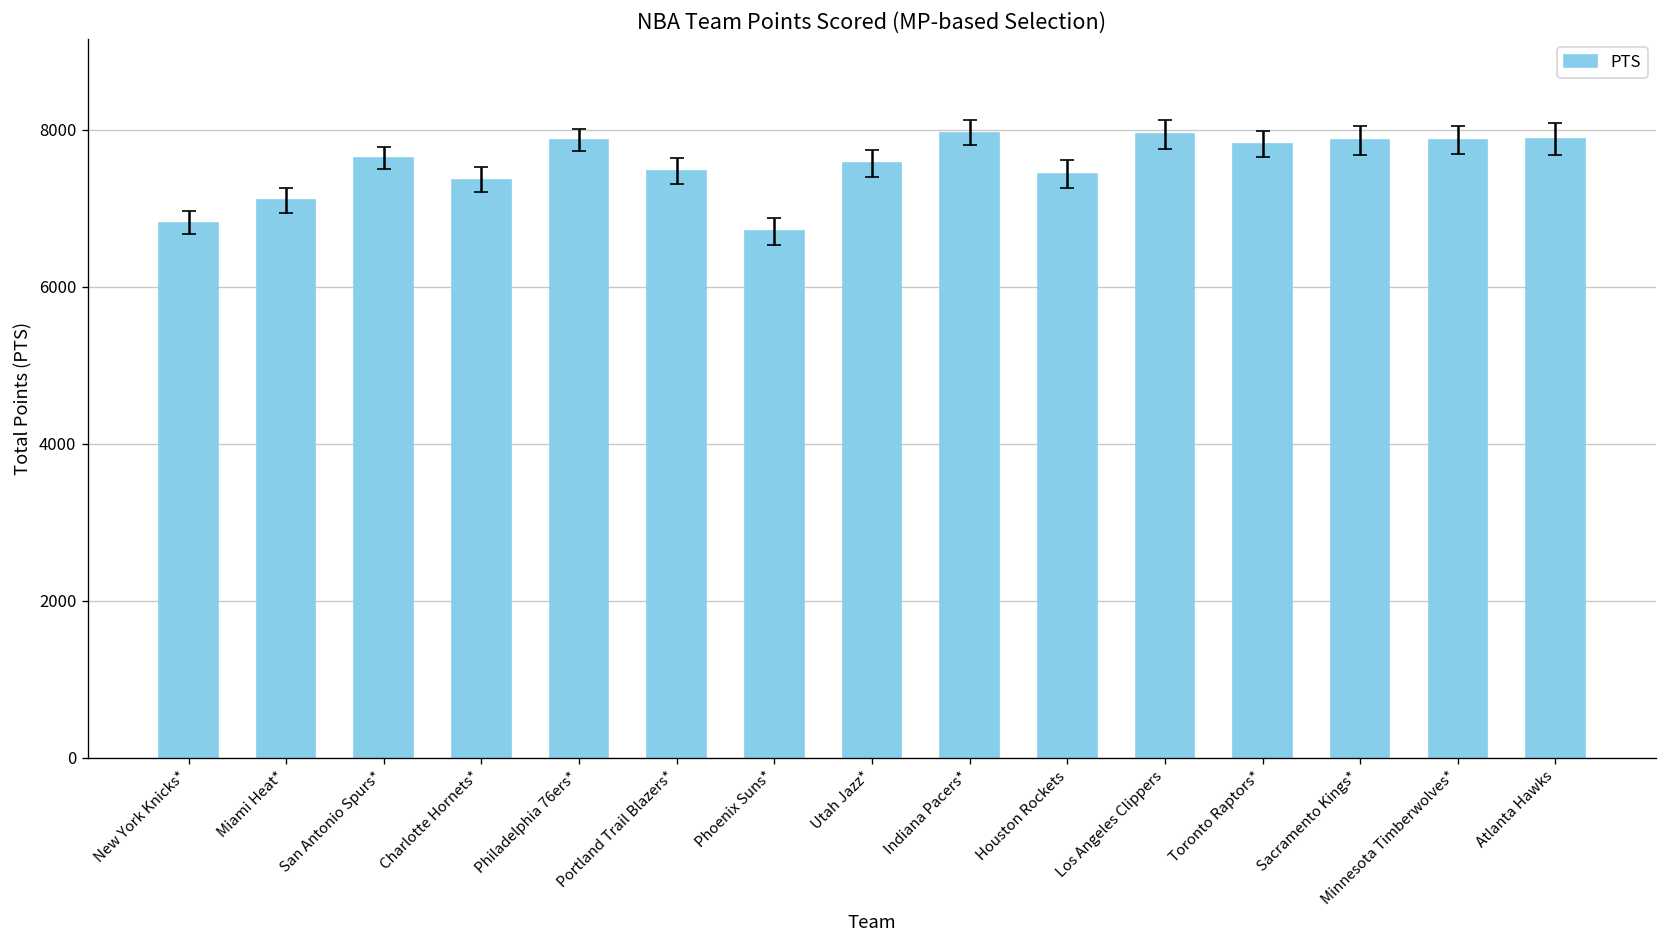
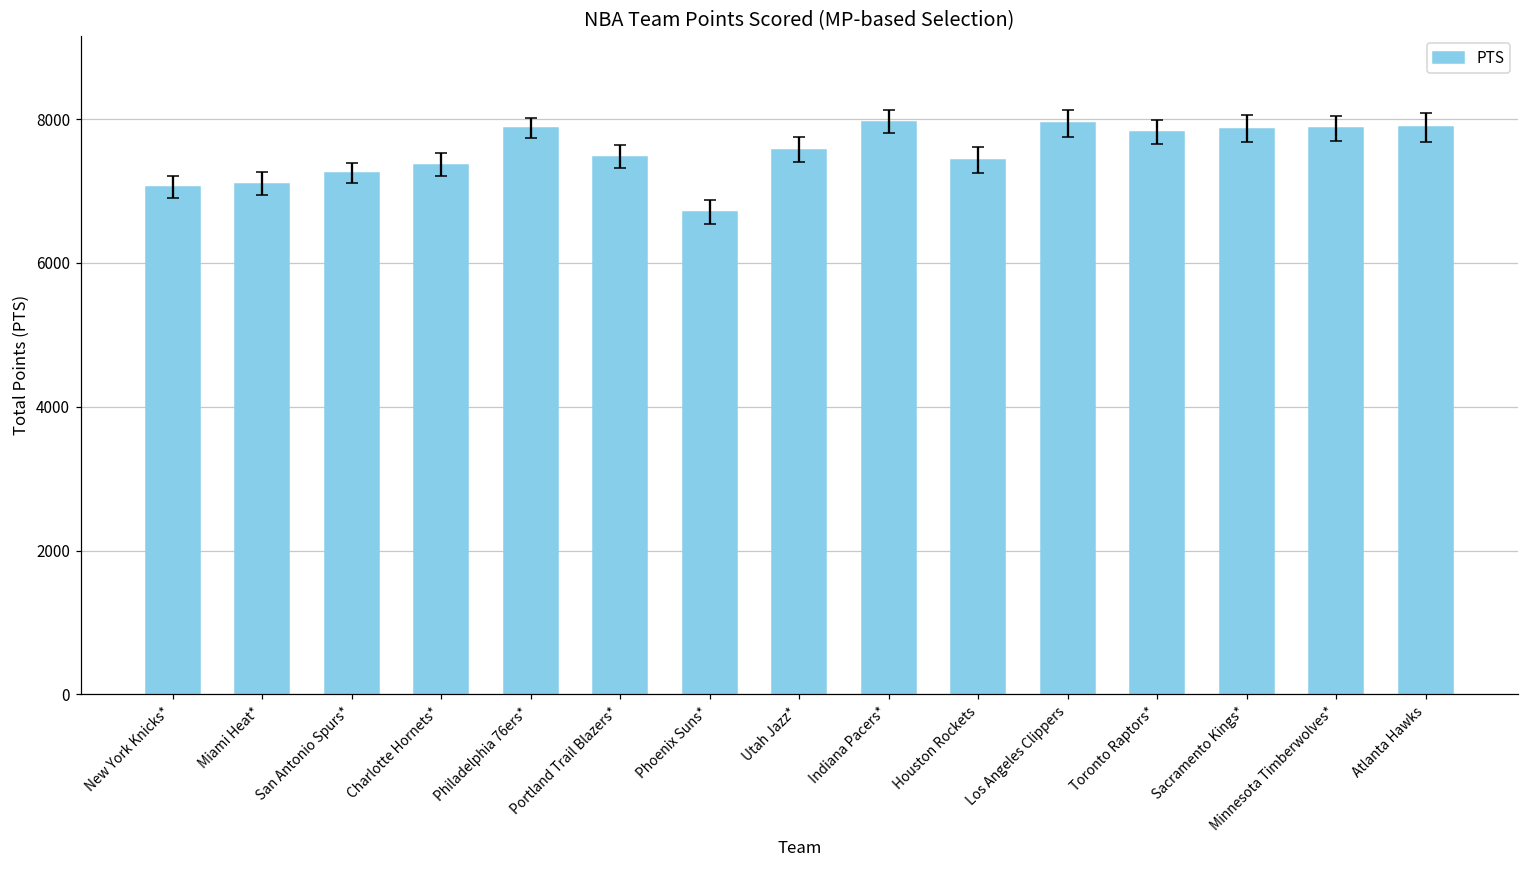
PTS, New York Knicks*: 6800 -> 7100
PTS, San Antonio Spurs*: 7600 -> 7300
